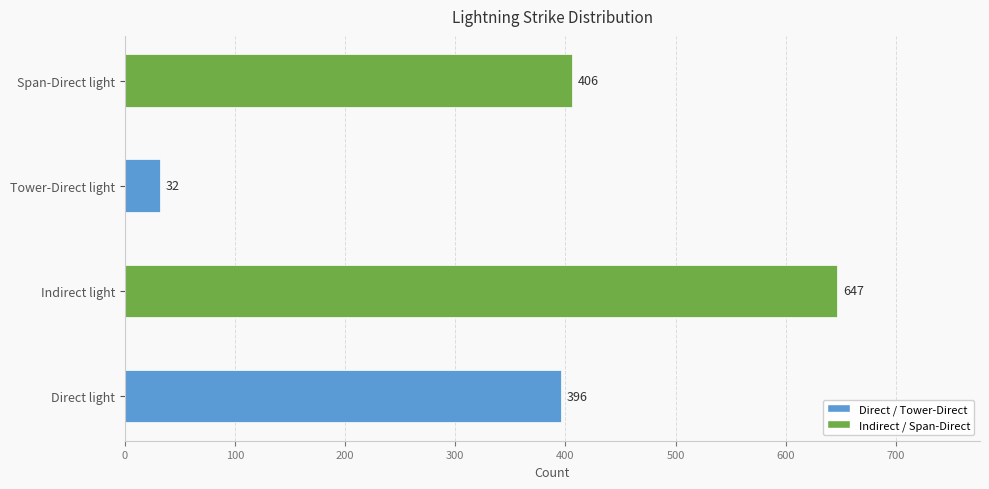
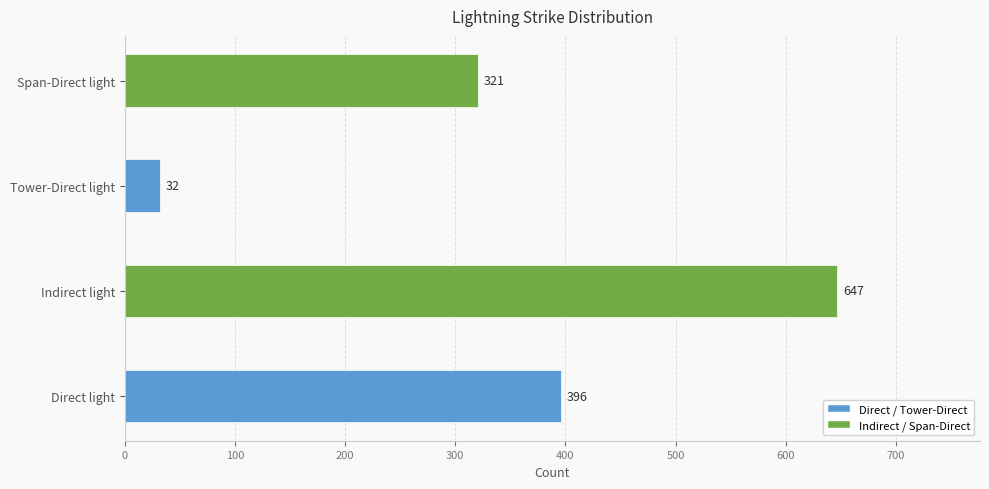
Span-Direct light: 406 -> 321
